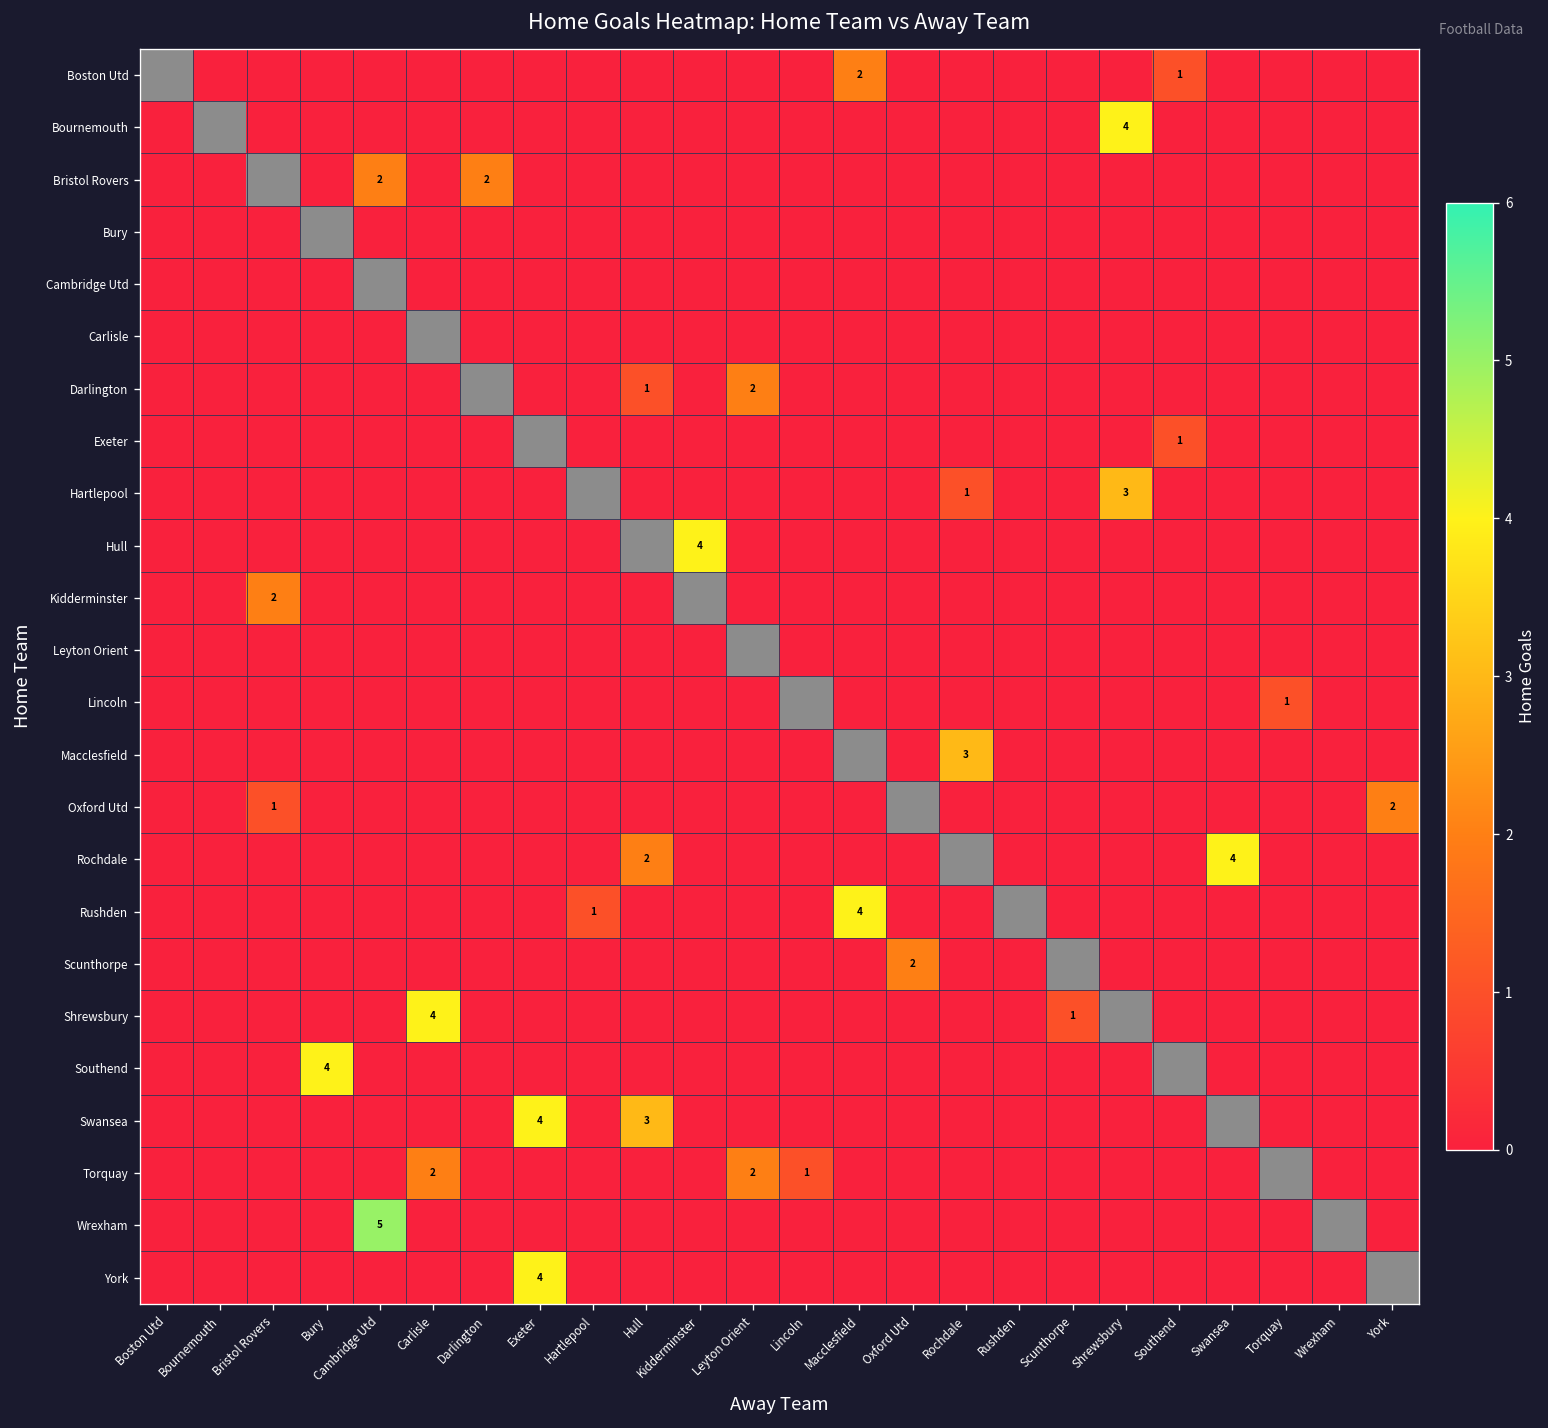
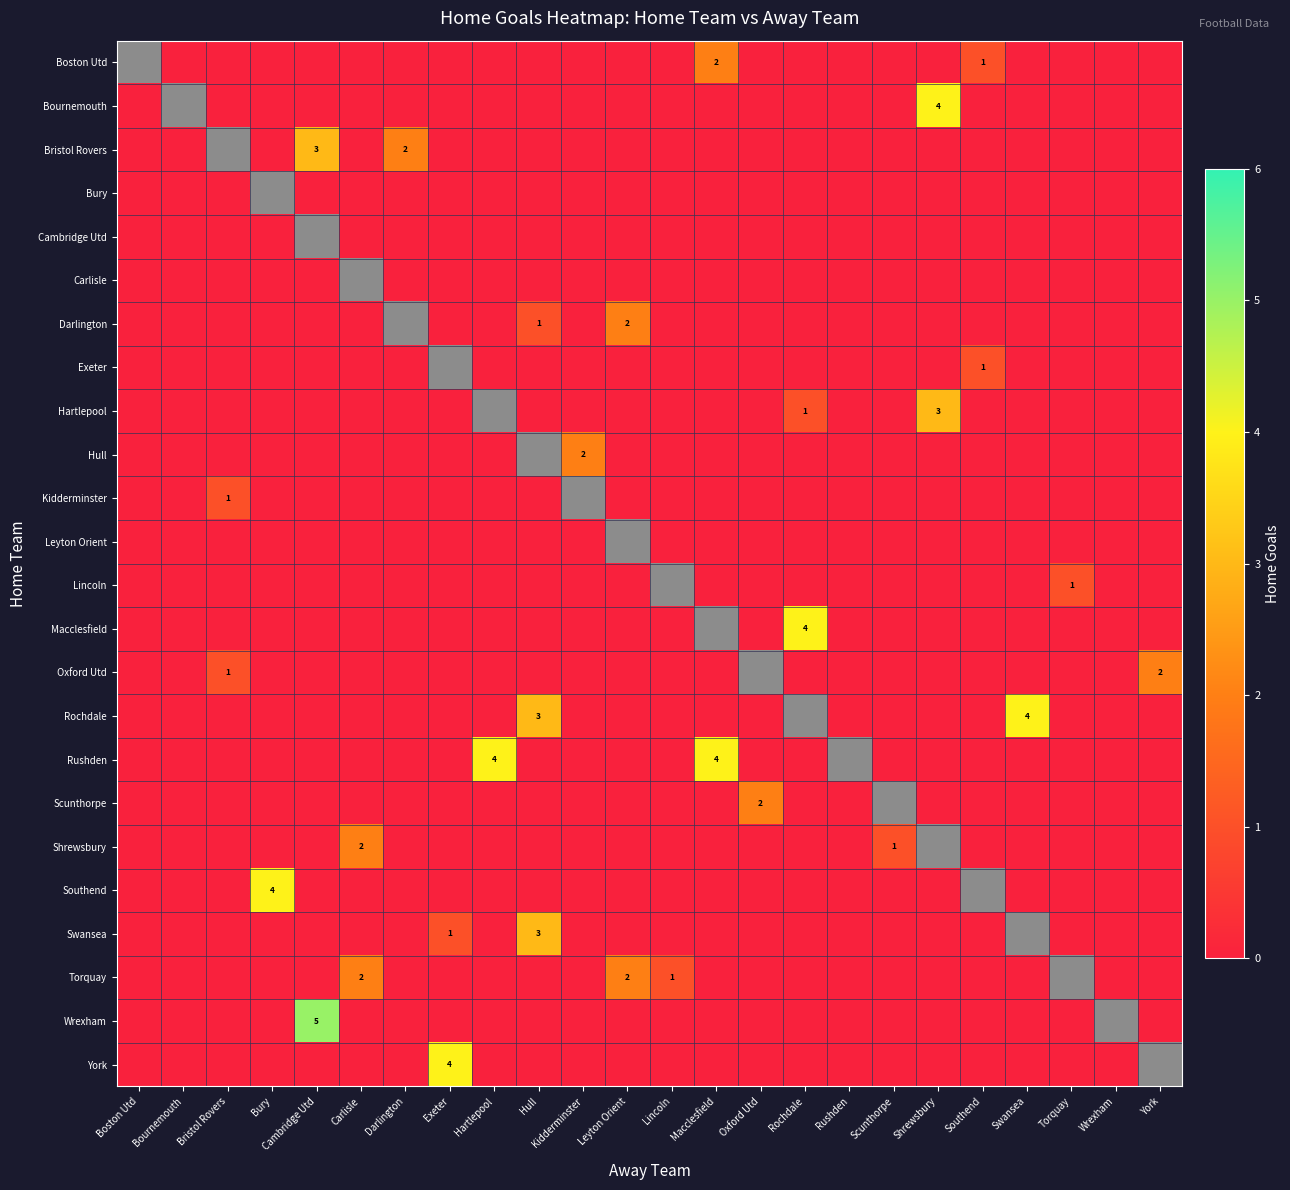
Bristol Rovers, Cambridge Utd: 2 -> 3
Hull, Kidderminster: 4 -> 2
Kidderminster, Bristol Rovers: 2 -> 1
Macclesfield, Rochdale: 3 -> 4
Rochdale, Hull: 2 -> 3
Rushden, Hartlepool: 1 -> 4
Shrewsbury, Carlisle: 4 -> 2
Swansea, Exeter: 4 -> 1
